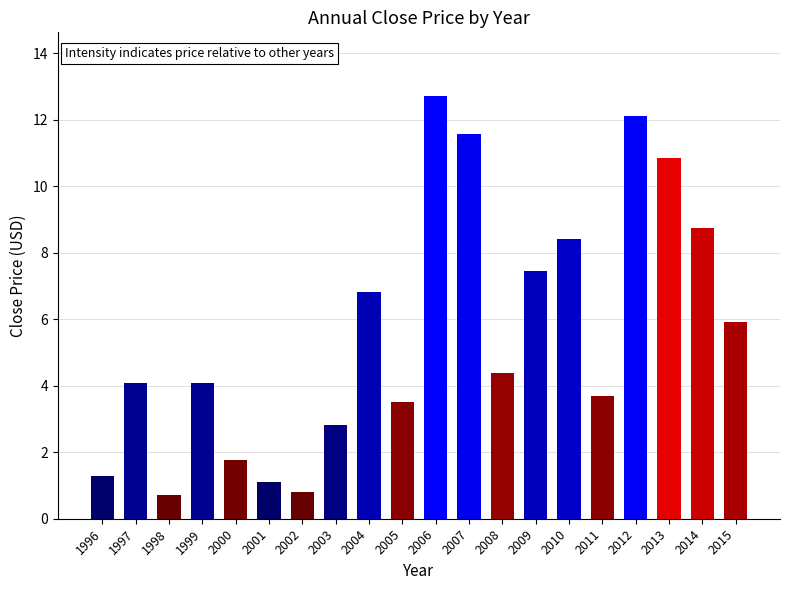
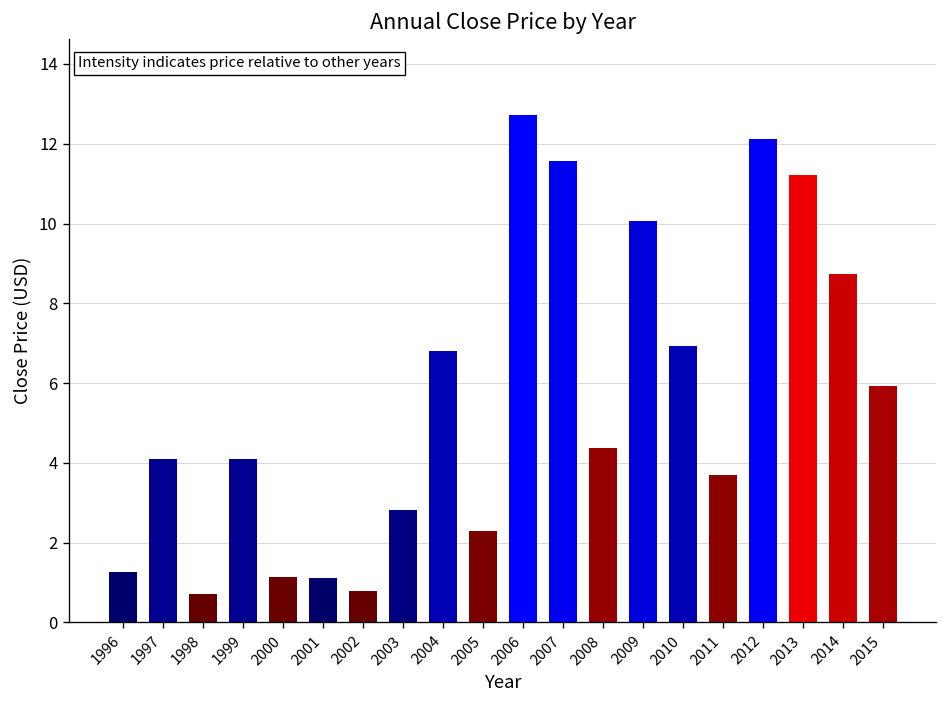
2000: 1.8 -> 1.1
2005: 3.5 -> 2.3
2009: 7.4 -> 10.1
2010: 8.4 -> 6.9
2013: 10.9 -> 11.2
